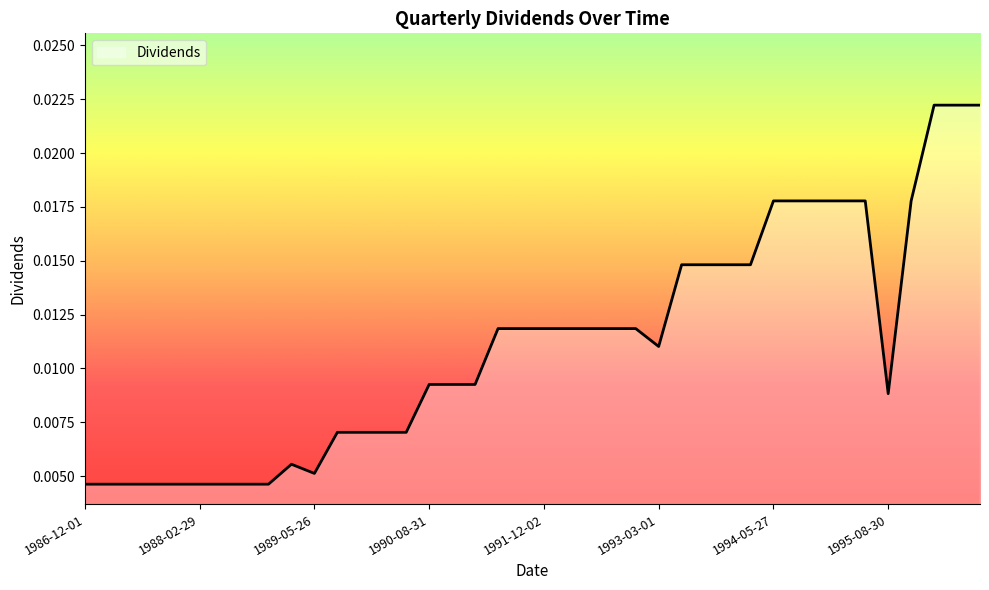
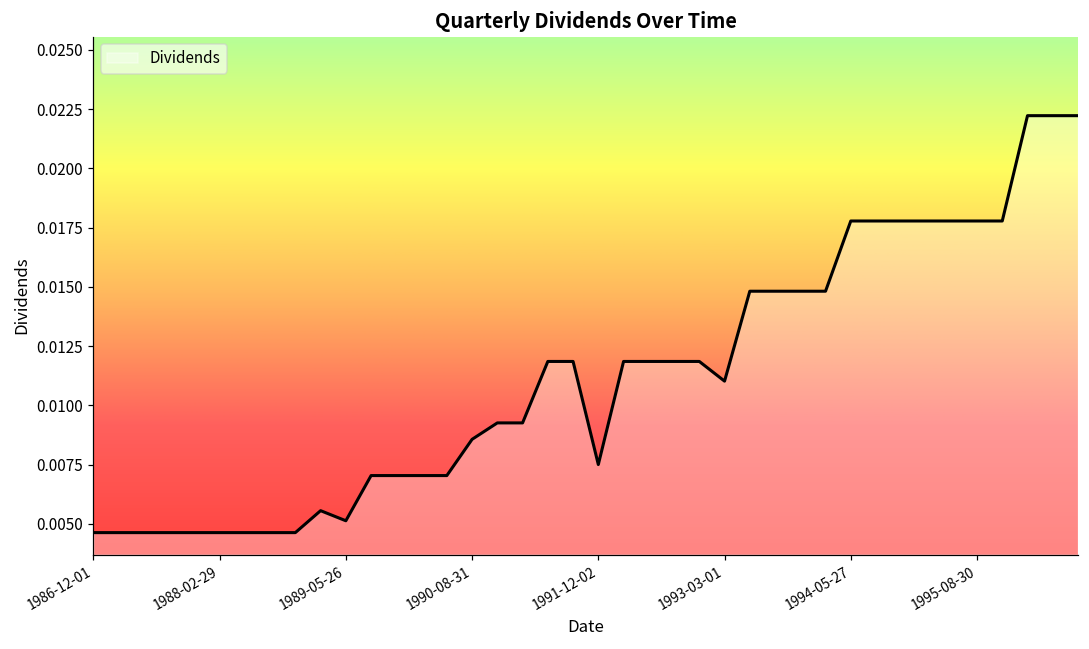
1990-08-31: 0.0093 -> 0.0086
1991-12-02: 0.0119 -> 0.0075
1995-08-30: 0.0088 -> 0.0178
